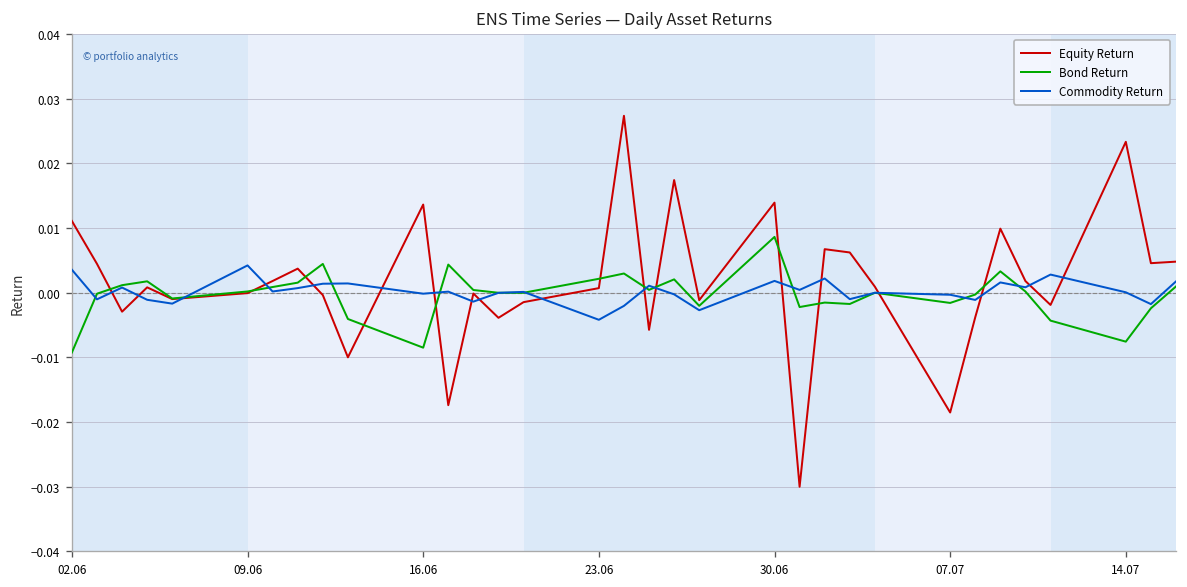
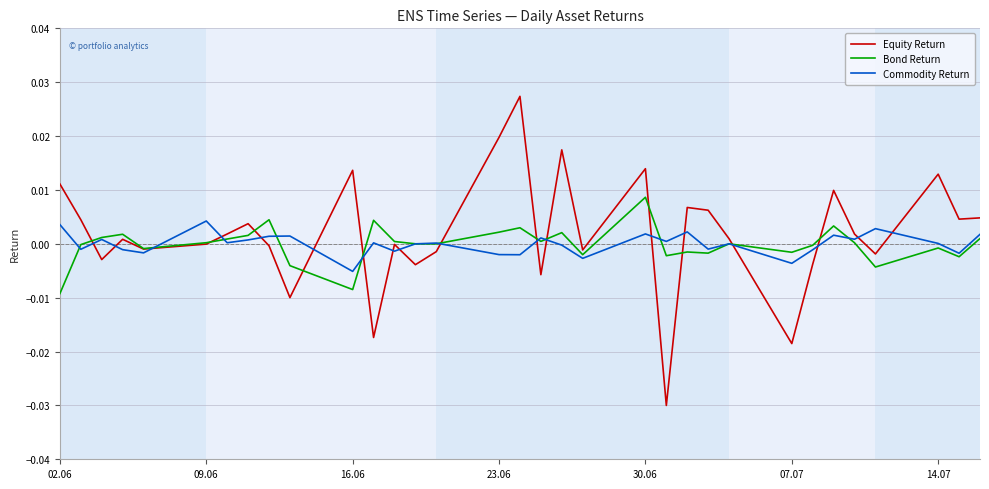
Commodity Return, 16.06: 0.000 -> -0.005
Equity Return, 23.06: 0.001 -> 0.020
Commodity Return, 23.06: -0.004 -> -0.002
Commodity Return, 07.07: 0.000 -> -0.004
Equity Return, 14.07: 0.023 -> 0.013
Bond Return, 14.07: -0.008 -> -0.001
